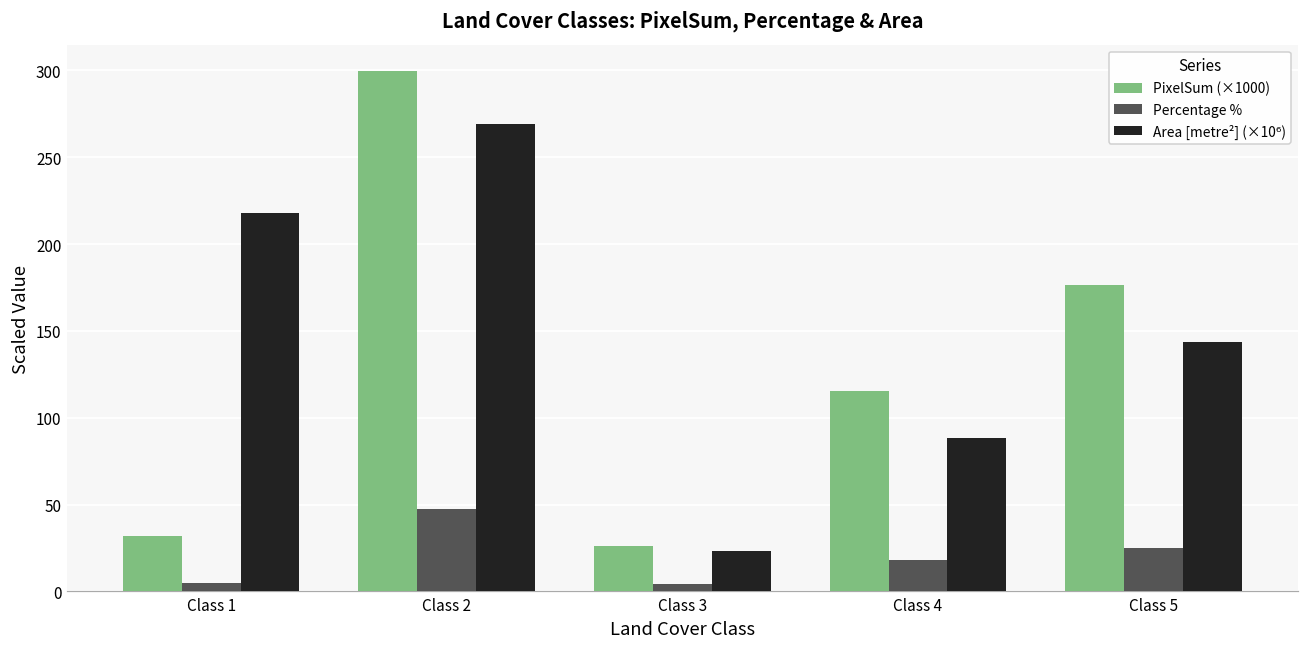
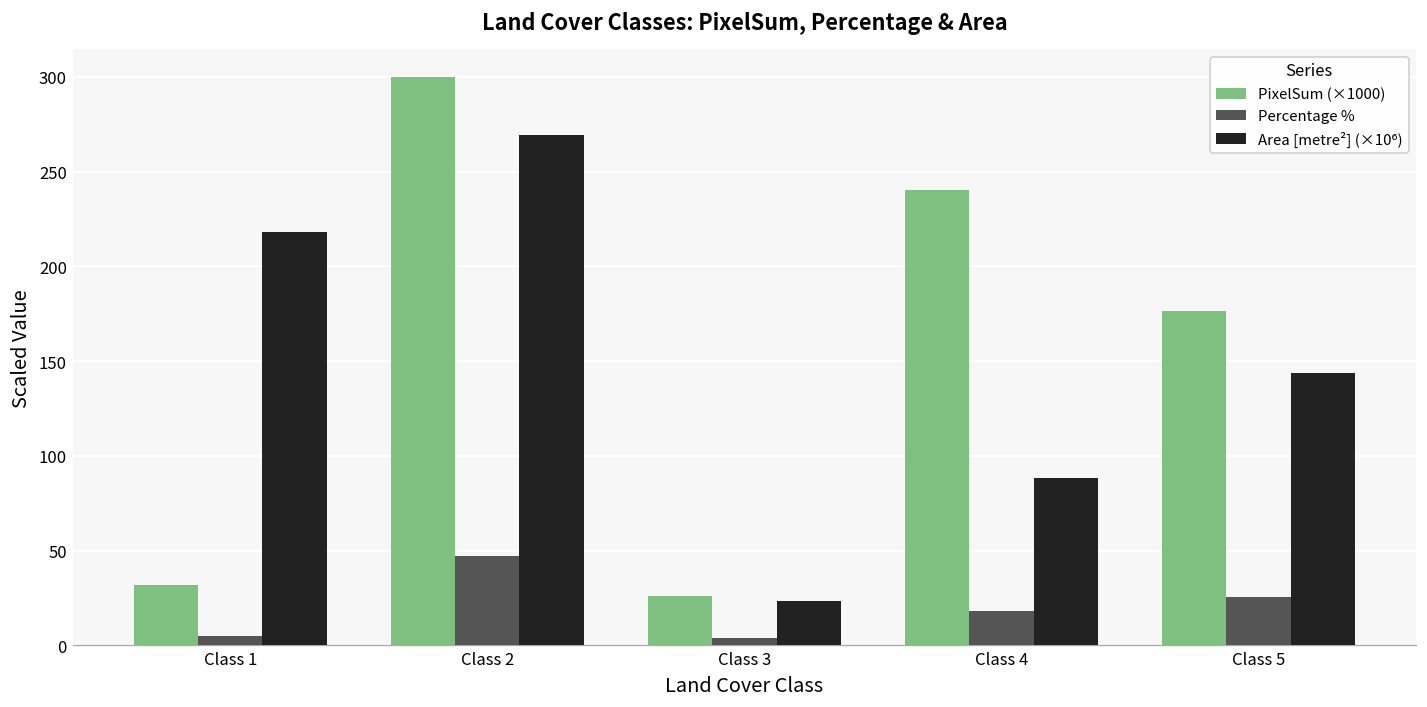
PixelSum (×1000), Class 4: 115 -> 240
